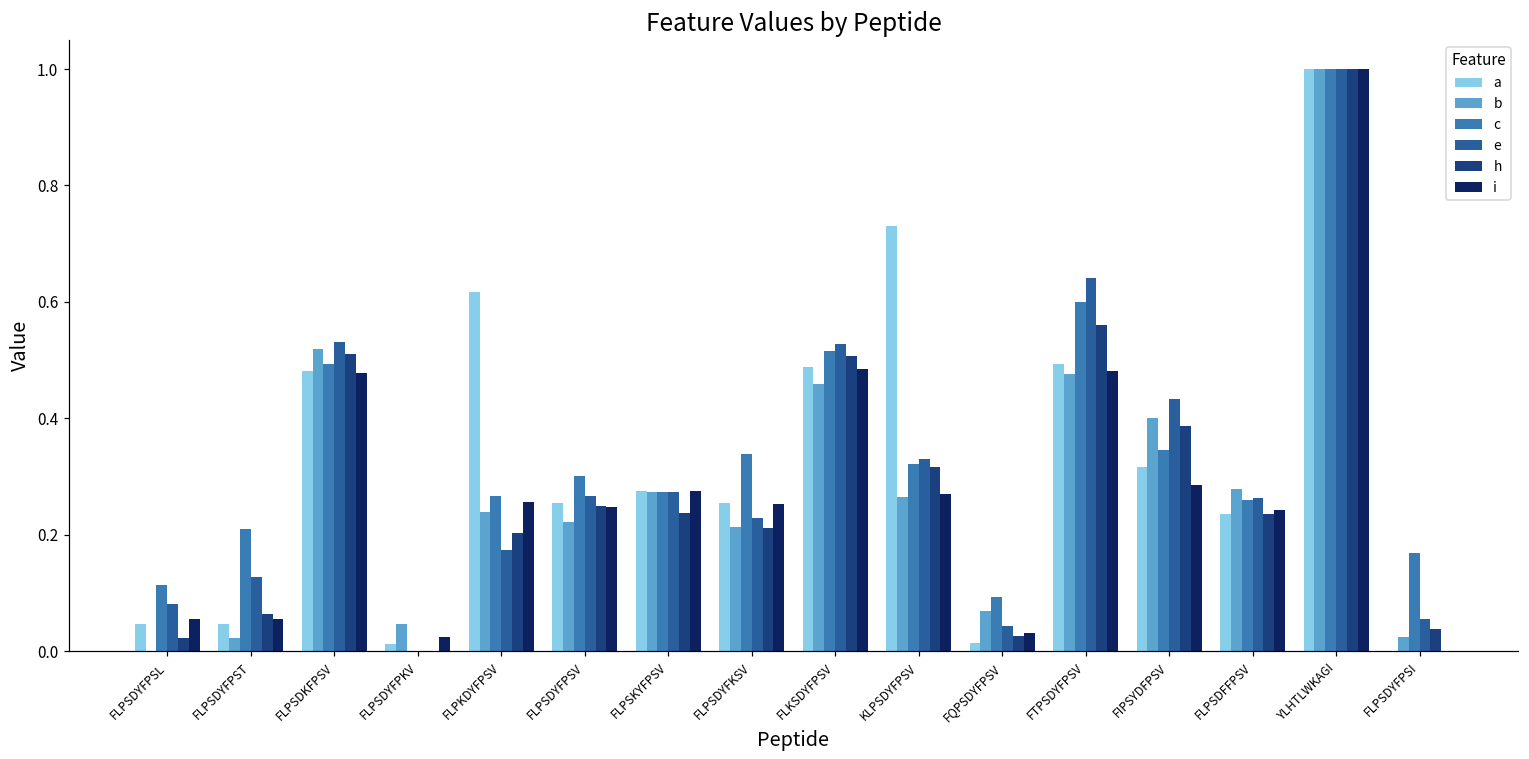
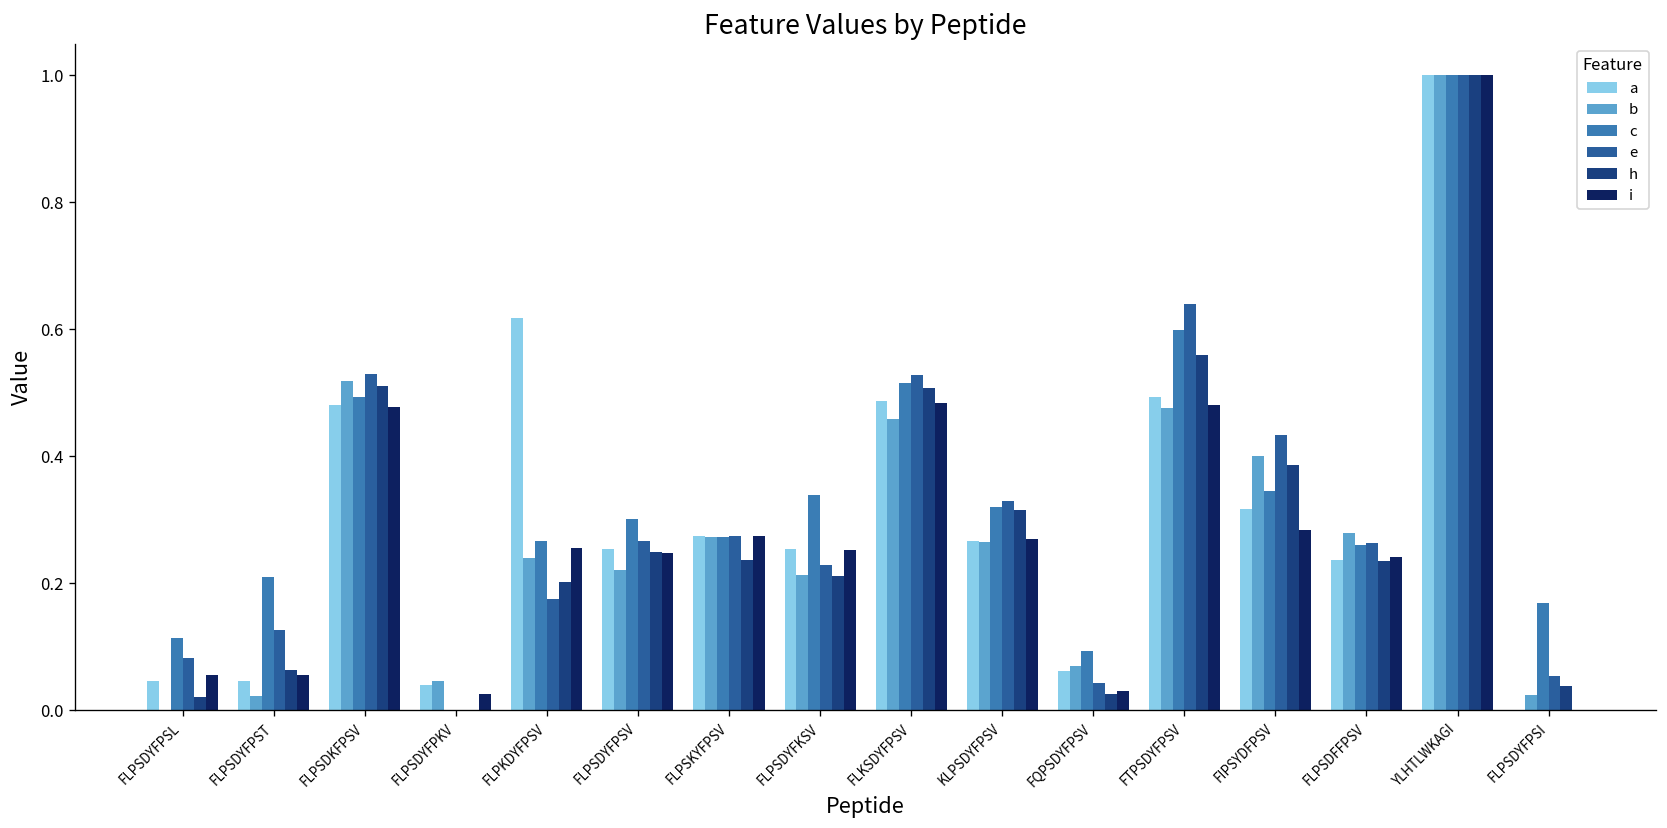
a, FLPSDYFPKV: 0.01 -> 0.04
a, KLPSDYFPSV: 0.73 -> 0.27
a, FQPSDYFPSV: 0.01 -> 0.06
